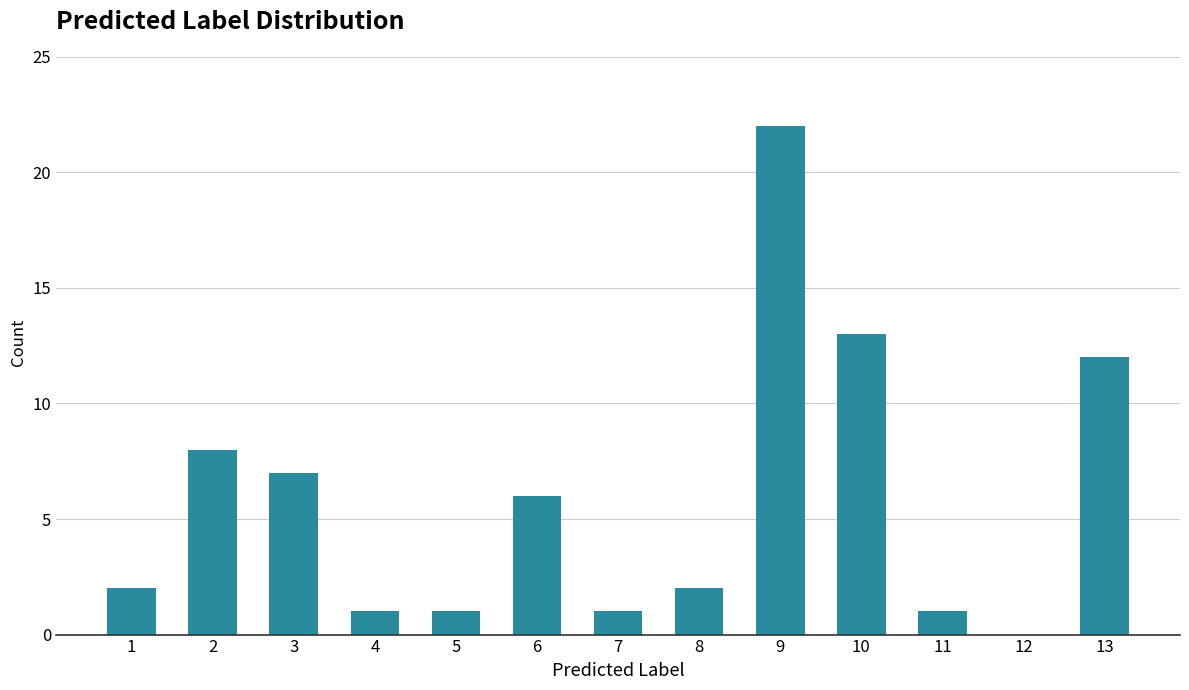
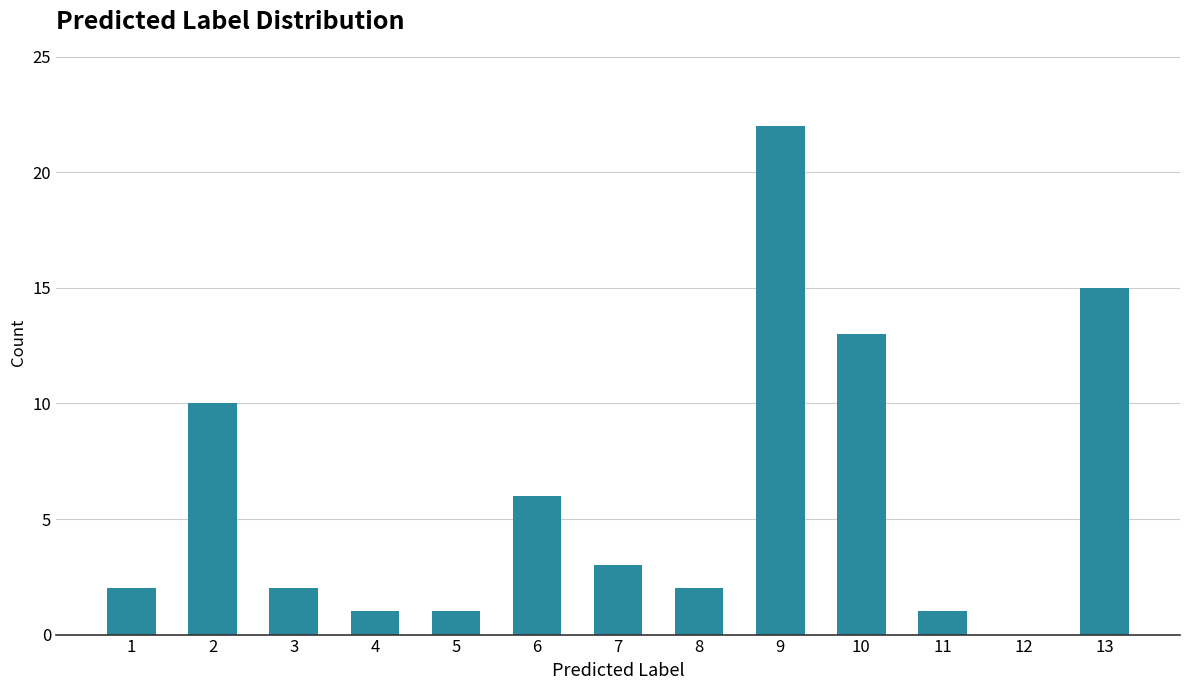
2: 8 -> 10
3: 7 -> 2
7: 1 -> 3
13: 12 -> 15
